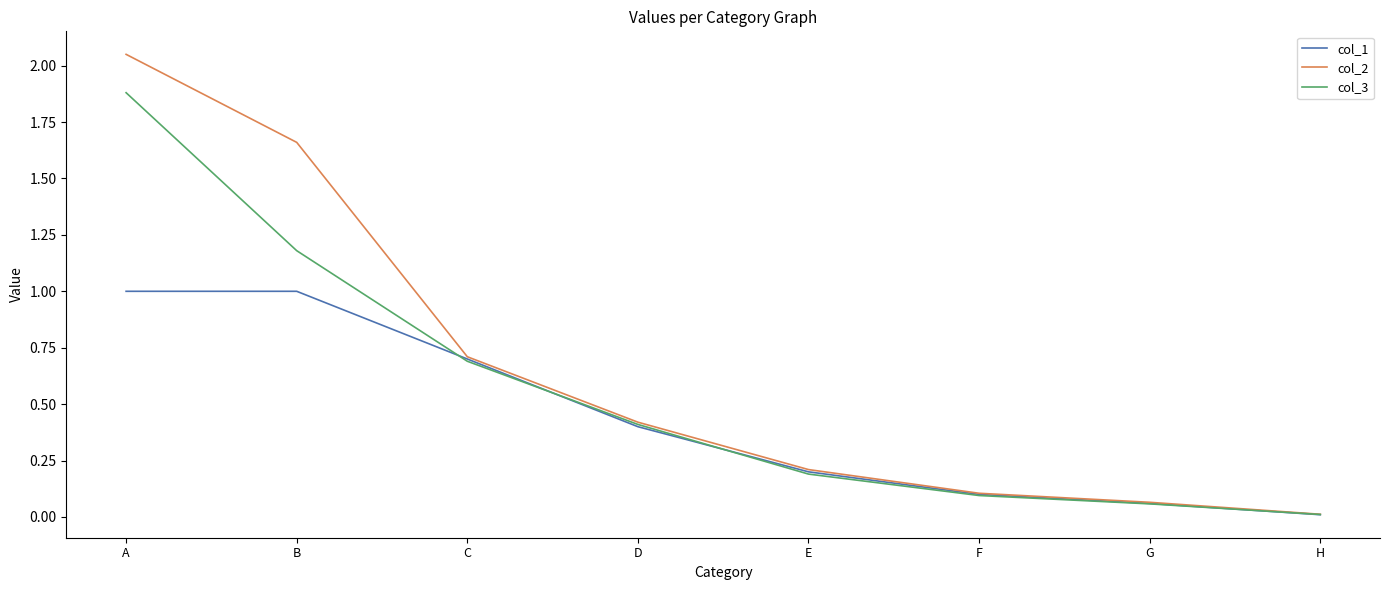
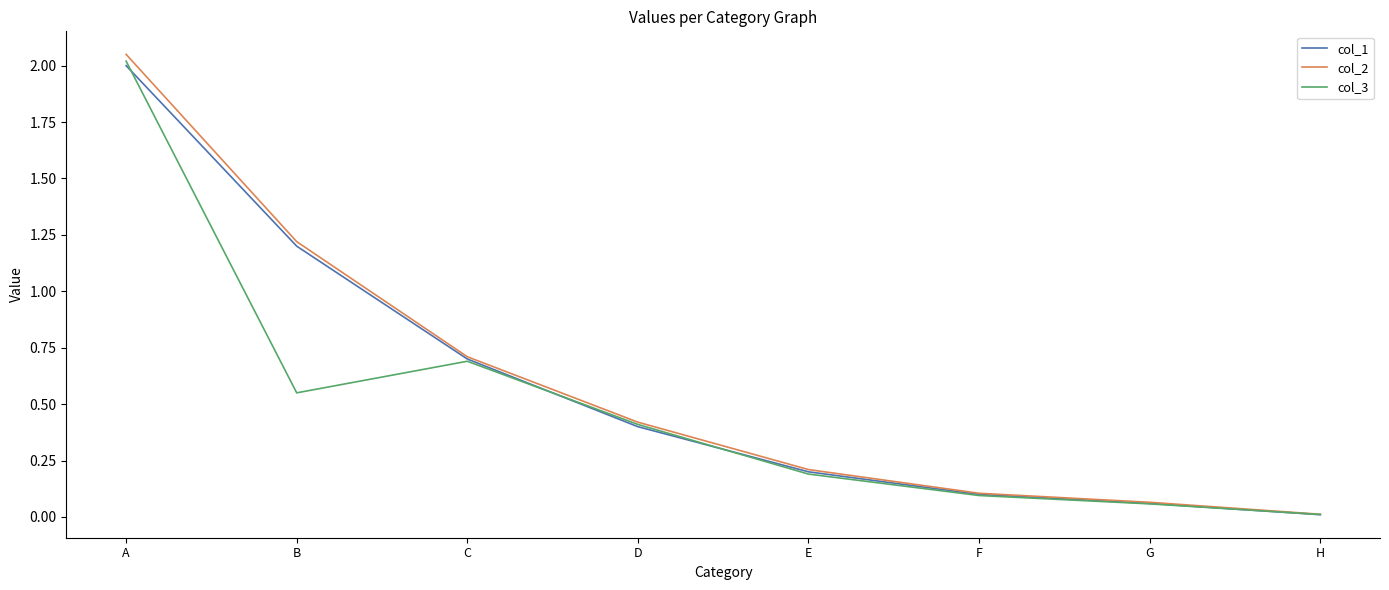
col_1, A: 1 -> 2
col_3, A: 1.88 -> 2.02
col_1, B: 1.0 -> 1.2
col_2, B: 1.66 -> 1.22
col_3, B: 1.18 -> 0.55
